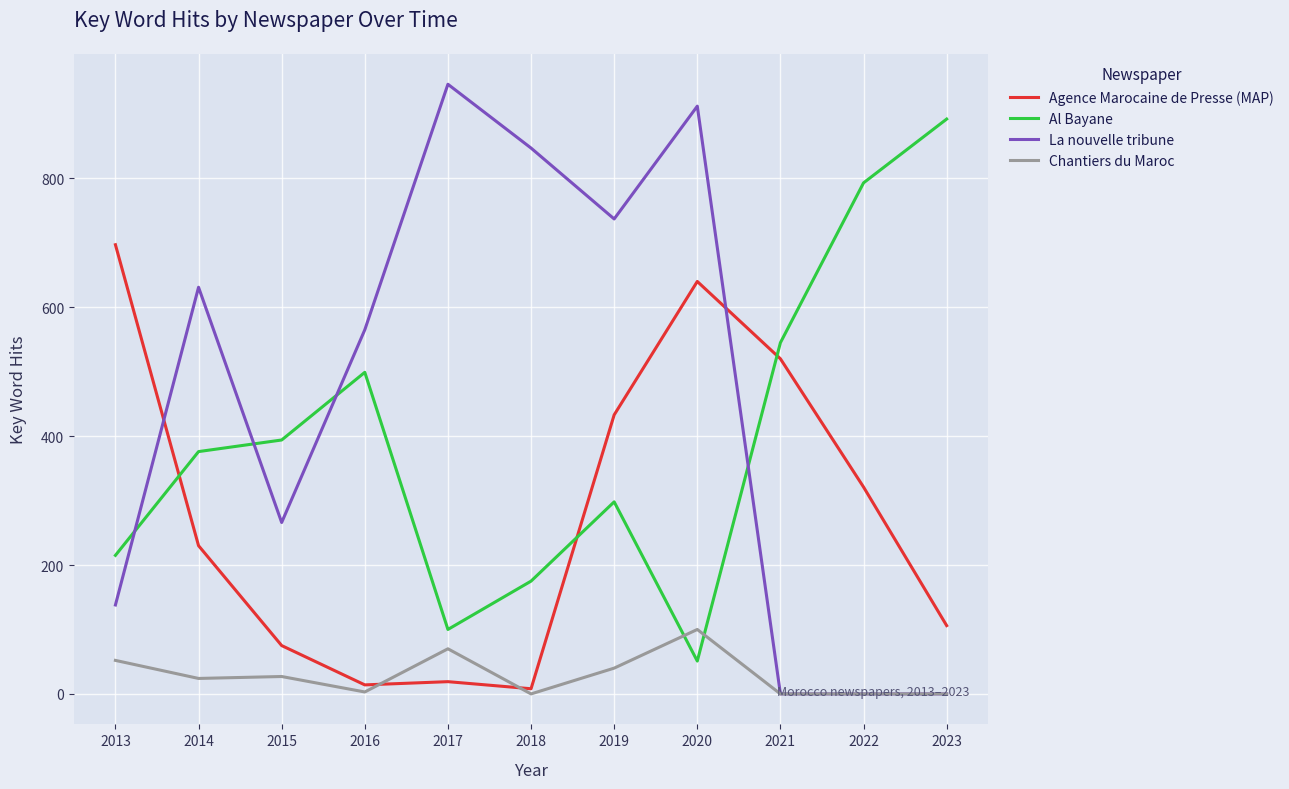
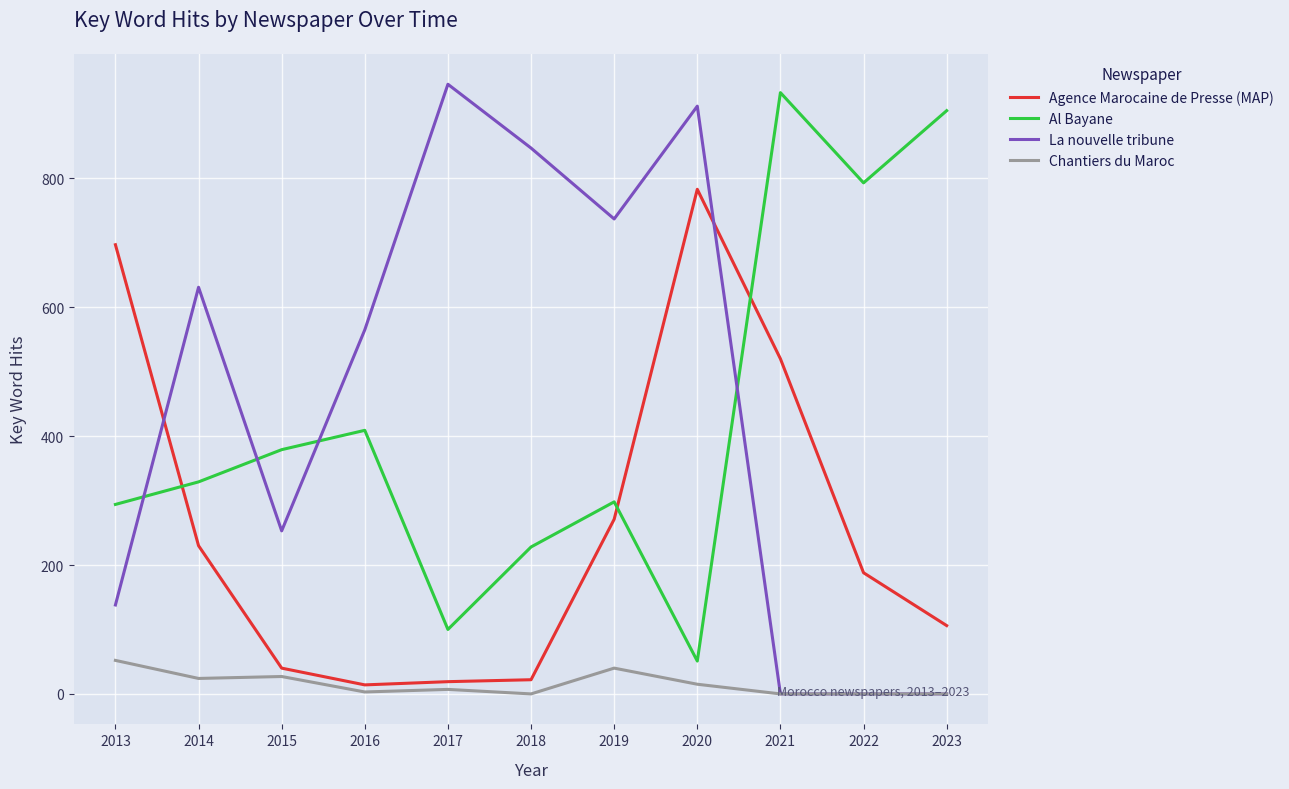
Al Bayane, 2013: 220 -> 290
Al Bayane, 2014: 380 -> 330
Agence Marocaine de Presse (MAP), 2015: 80 -> 40
Al Bayane, 2015: 390 -> 380
La nouvelle tribune, 2015: 270 -> 250
Al Bayane, 2016: 500 -> 410
Chantiers du Maroc, 2017: 70 -> 10
Agence Marocaine de Presse (MAP), 2018: 10 -> 20
Al Bayane, 2018: 180 -> 230
Agence Marocaine de Presse (MAP), 2019: 430 -> 270
Agence Marocaine de Presse (MAP), 2020: 640 -> 780
Chantiers du Maroc, 2020: 100 -> 20
Al Bayane, 2021: 550 -> 930
Agence Marocaine de Presse (MAP), 2022: 320 -> 190
Al Bayane, 2023: 890 -> 910
